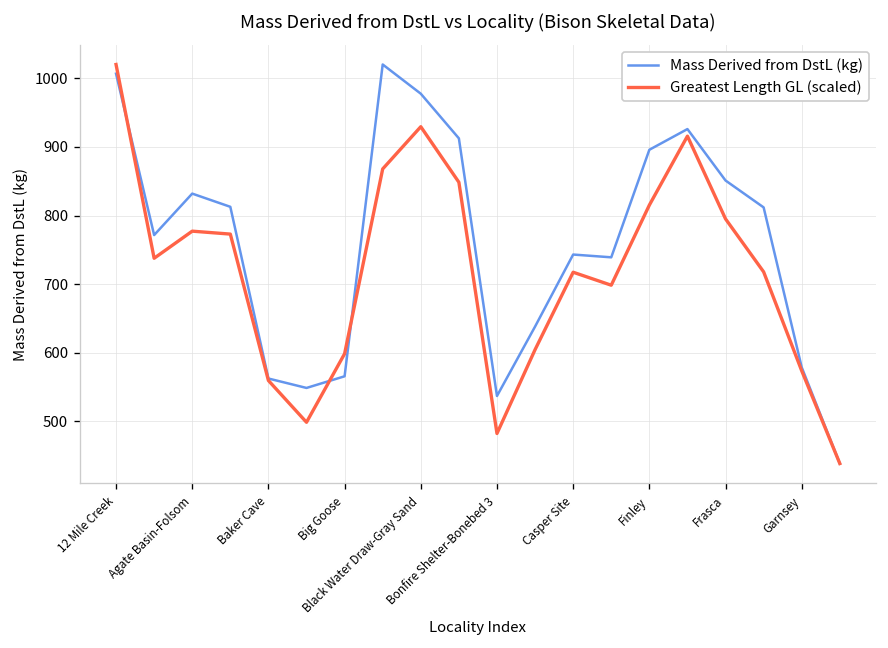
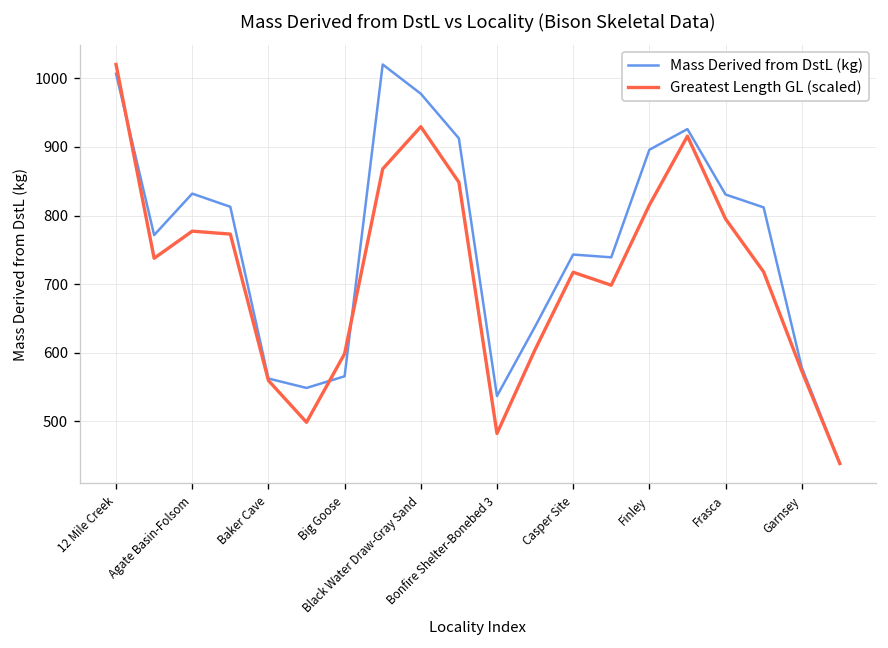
Mass Derived from DstL (kg), Frasca: 850 -> 830
